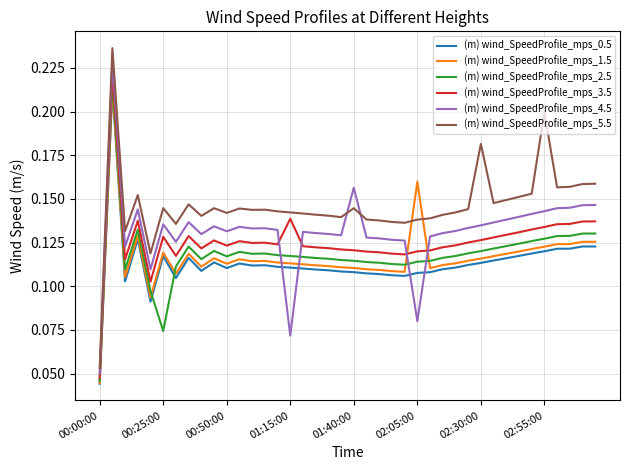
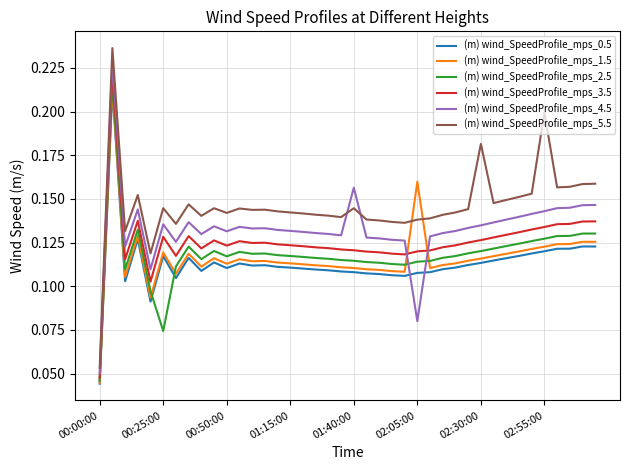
(m) wind_SpeedProfile_mps_3.5, 01:15:00: 0.139 -> 0.123
(m) wind_SpeedProfile_mps_4.5, 01:15:00: 0.072 -> 0.132
